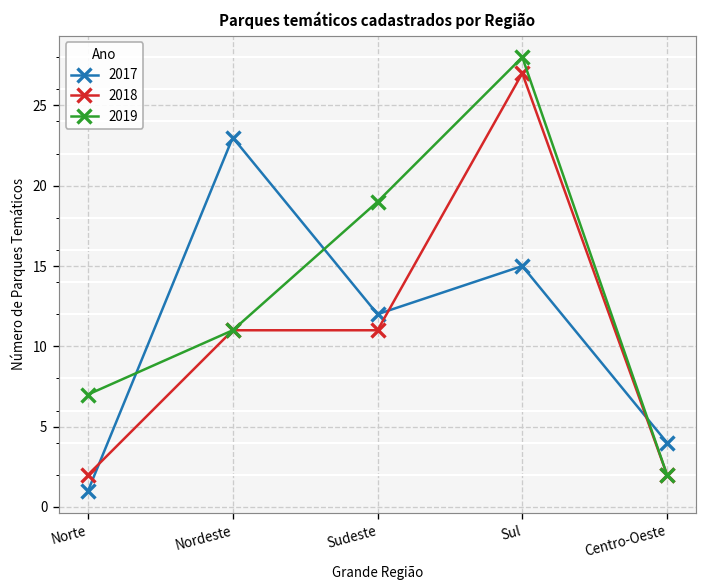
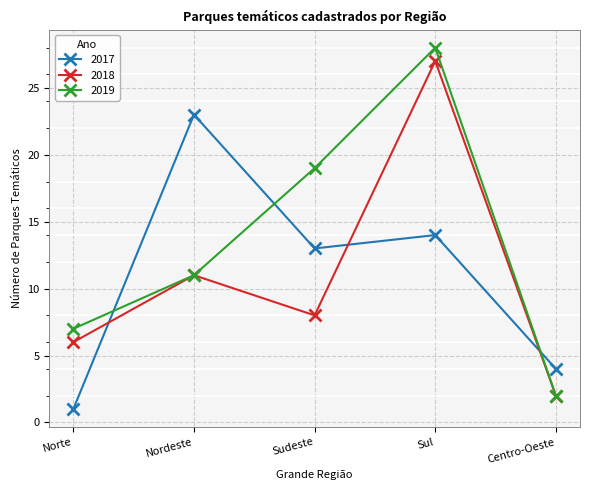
2018, Norte: 2 -> 6
2017, Sudeste: 12 -> 13
2018, Sudeste: 11 -> 8
2017, Sul: 15 -> 14
